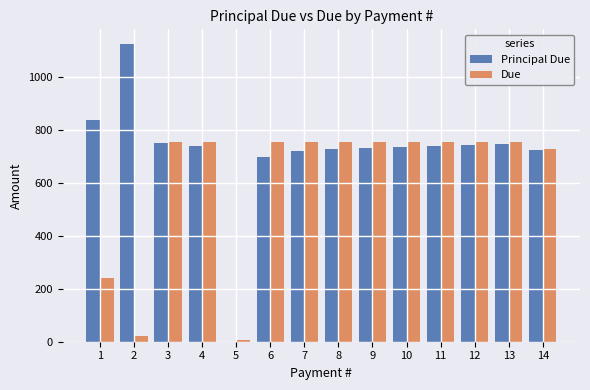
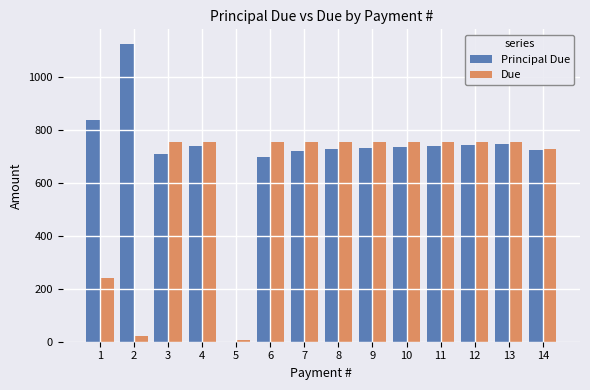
Principal Due, 3: 750 -> 710
